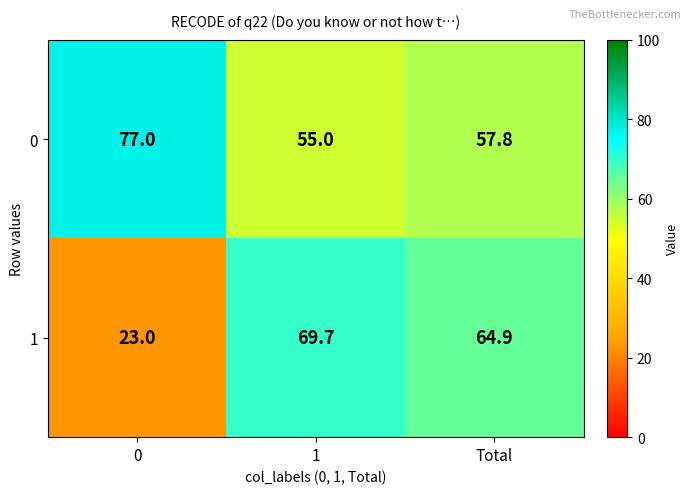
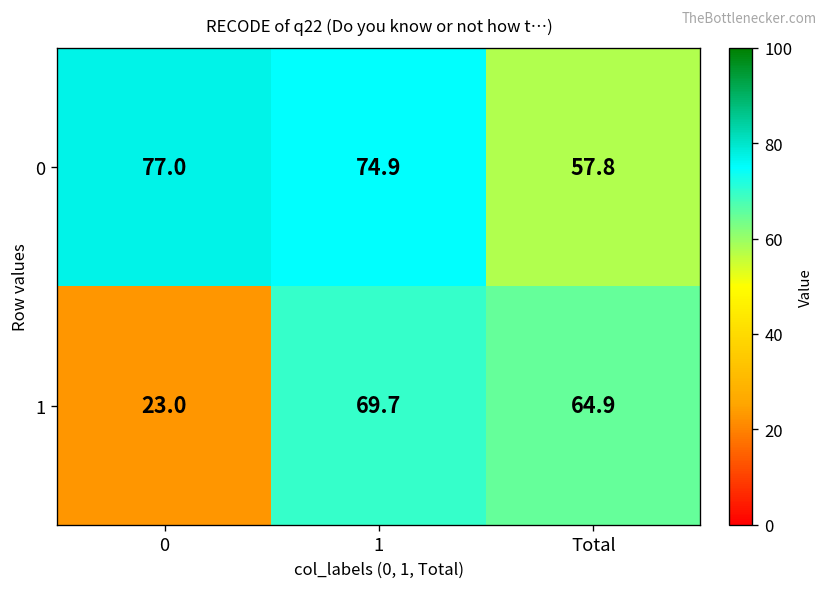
0, 1: 55.0 -> 74.9
